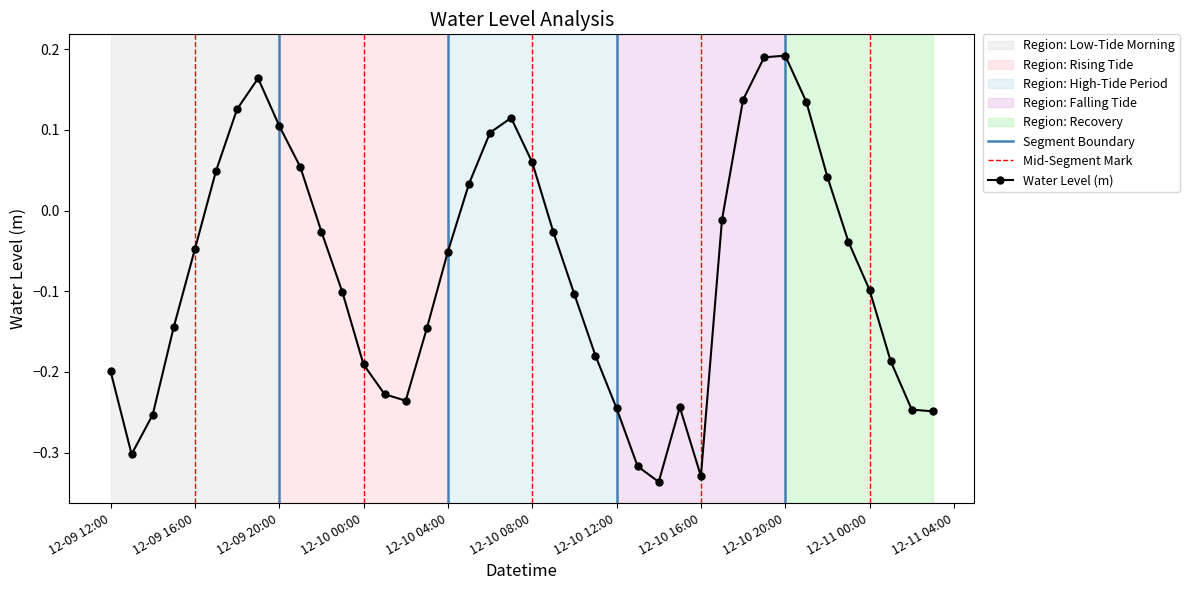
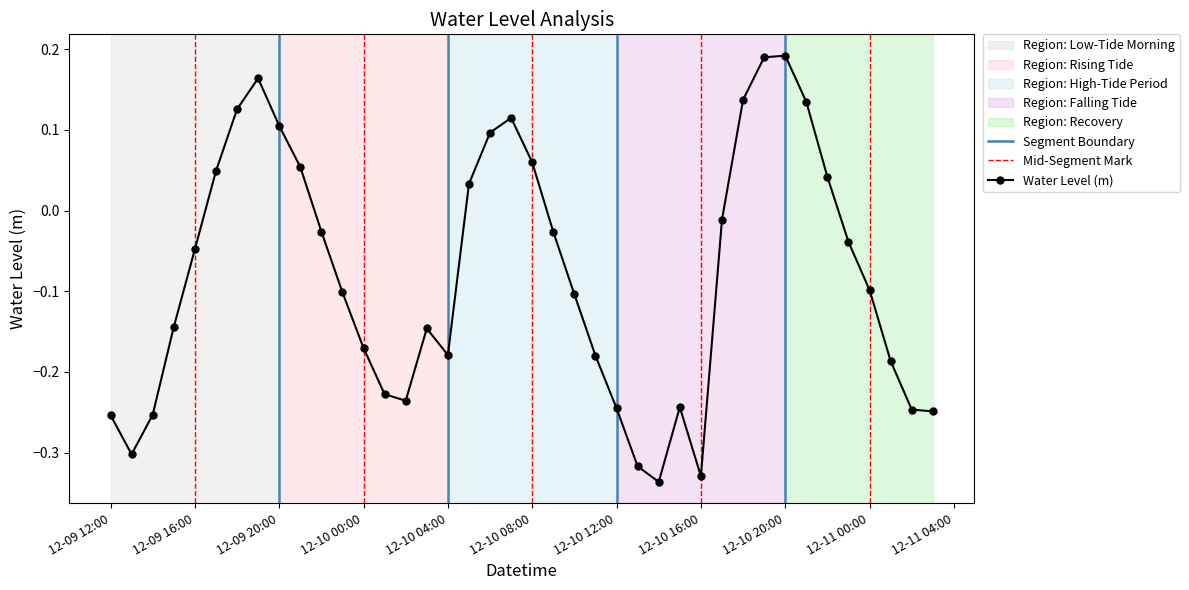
12-09 12:00: -0.20 -> -0.25
12-10 00:00: -0.19 -> -0.17
12-10 04:00: -0.05 -> -0.18
